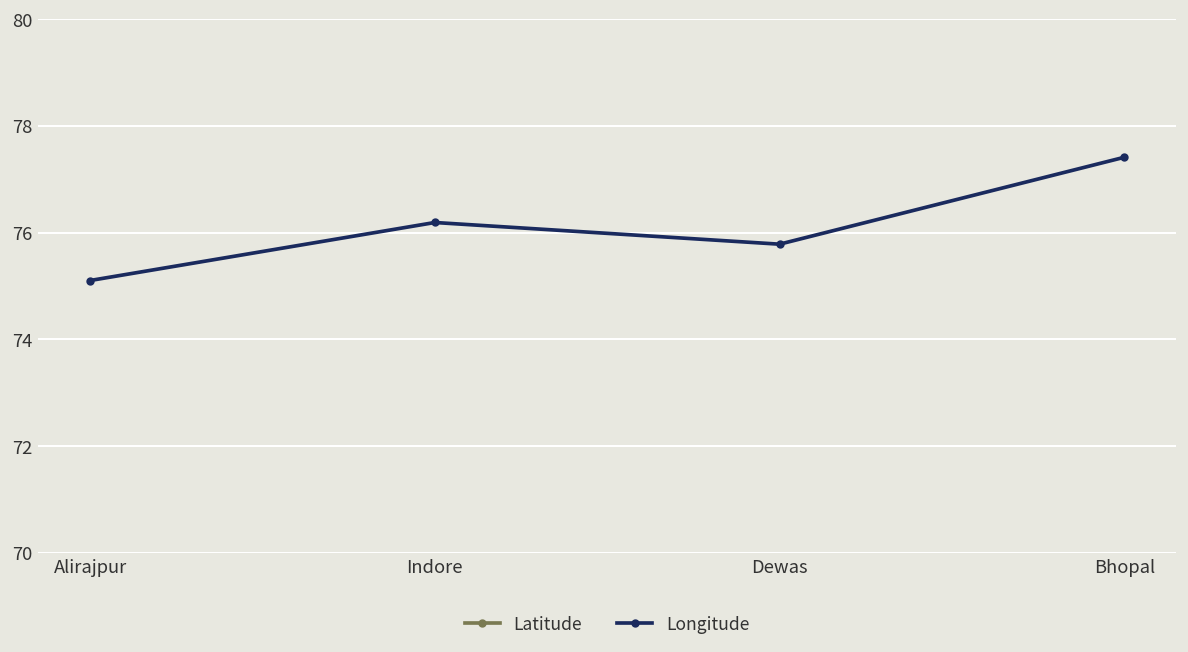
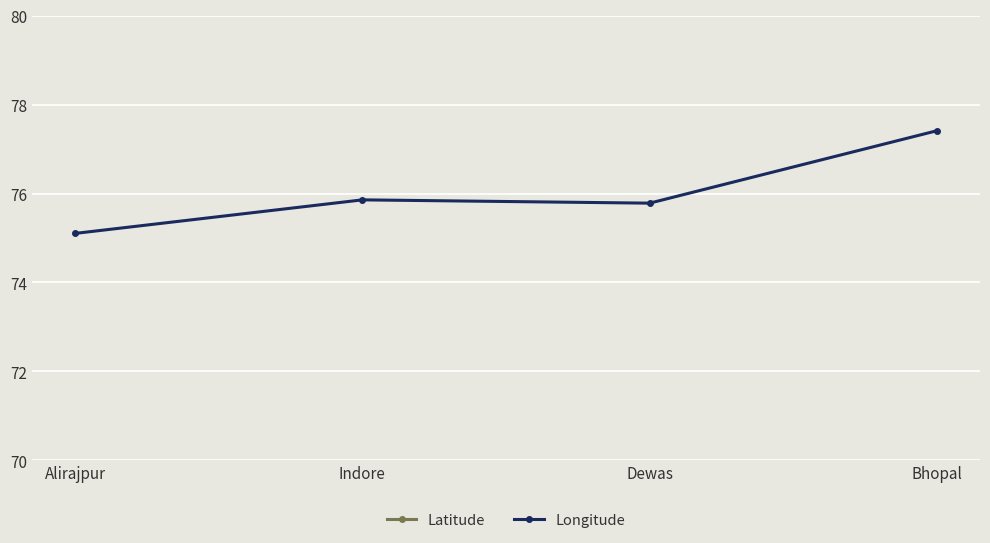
Longitude, Indore: 76.2 -> 75.9
